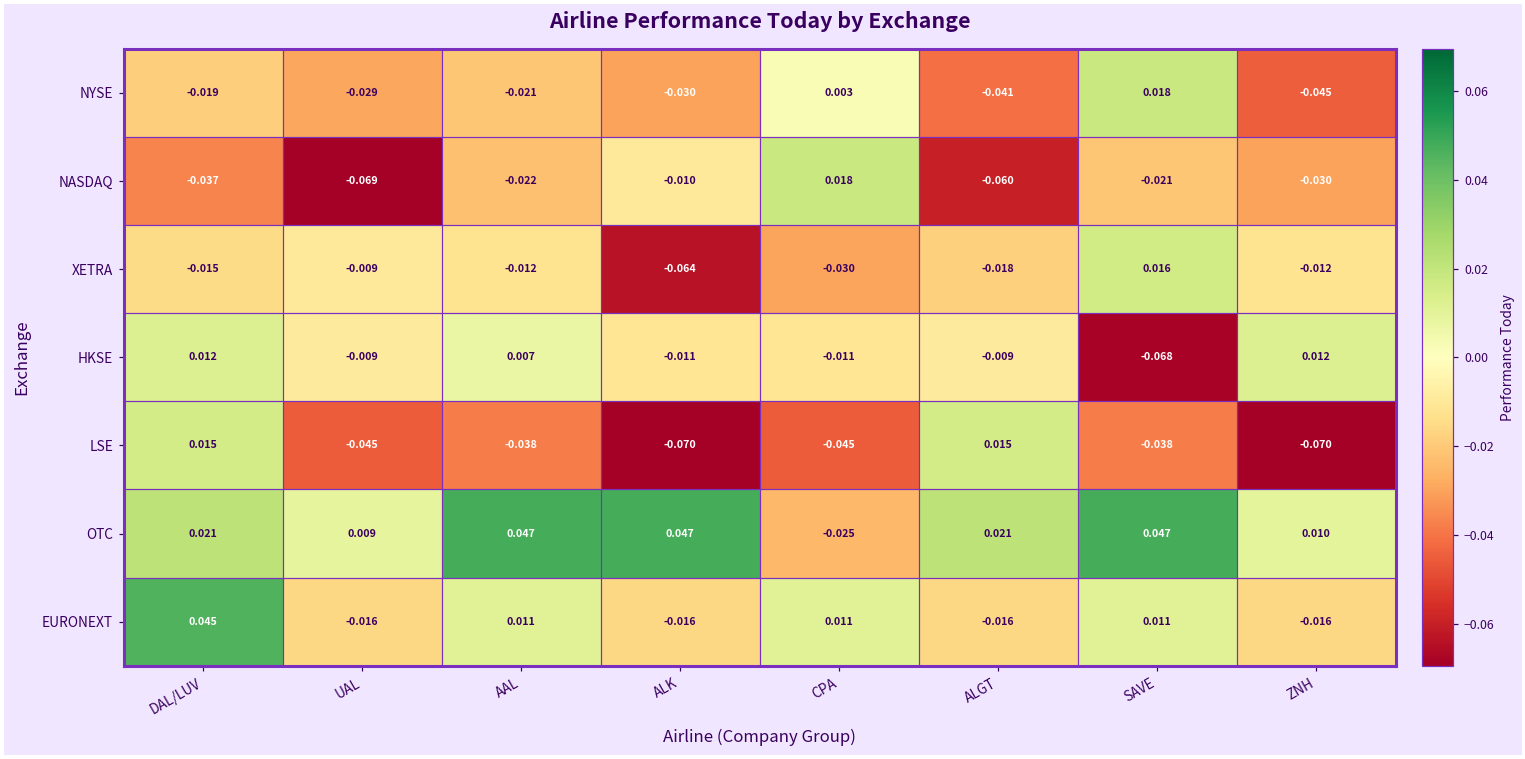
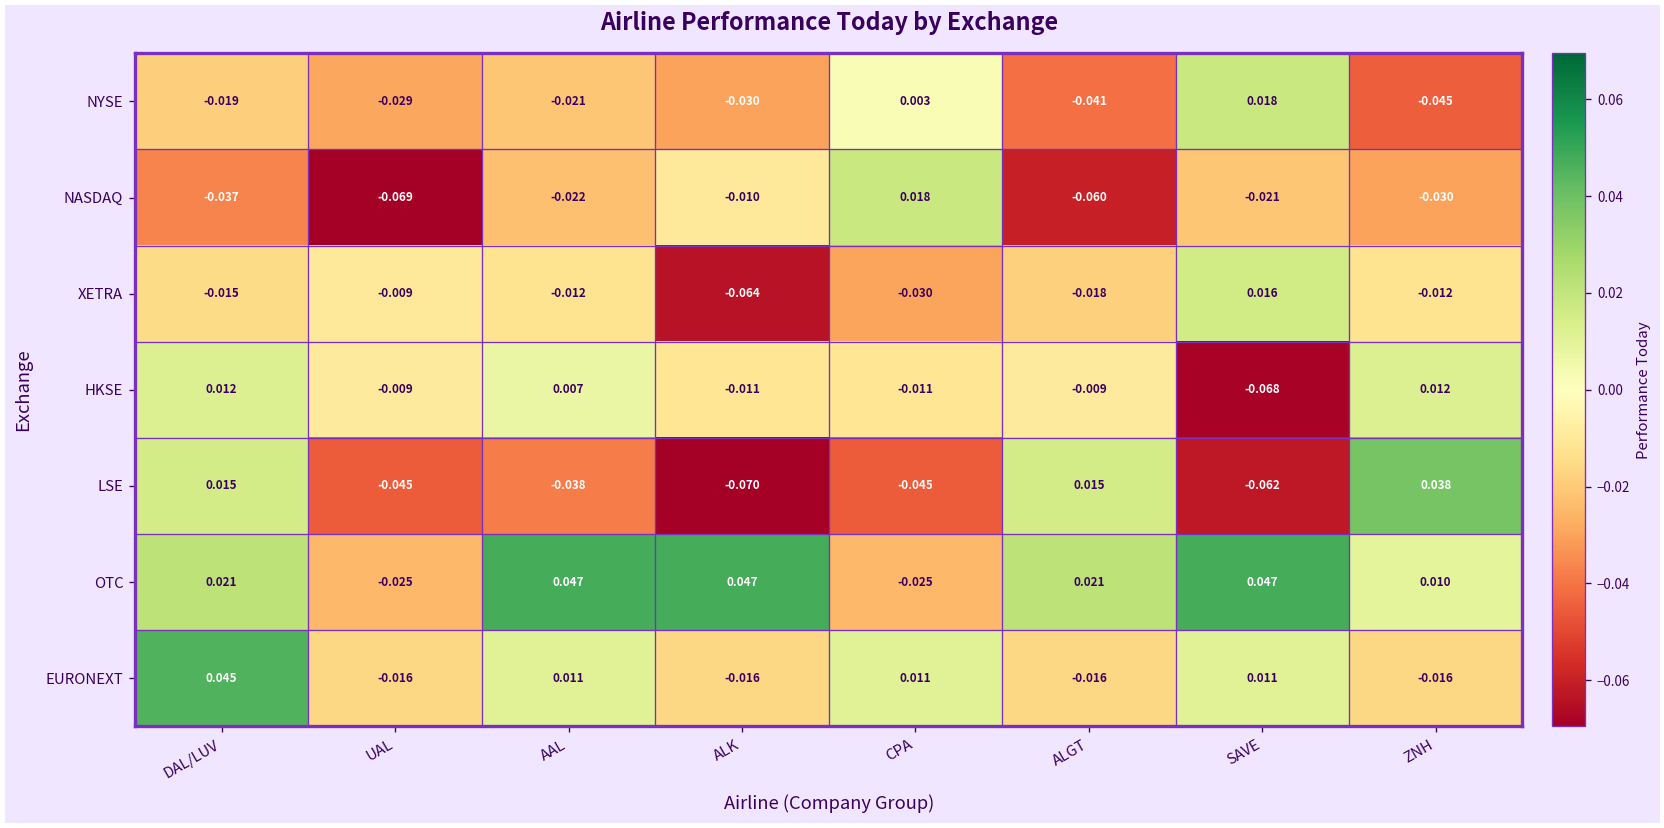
LSE, SAVE: -0.038 -> -0.062
LSE, ZNH: -0.070 -> 0.038
OTC, UAL: 0.009 -> -0.025
